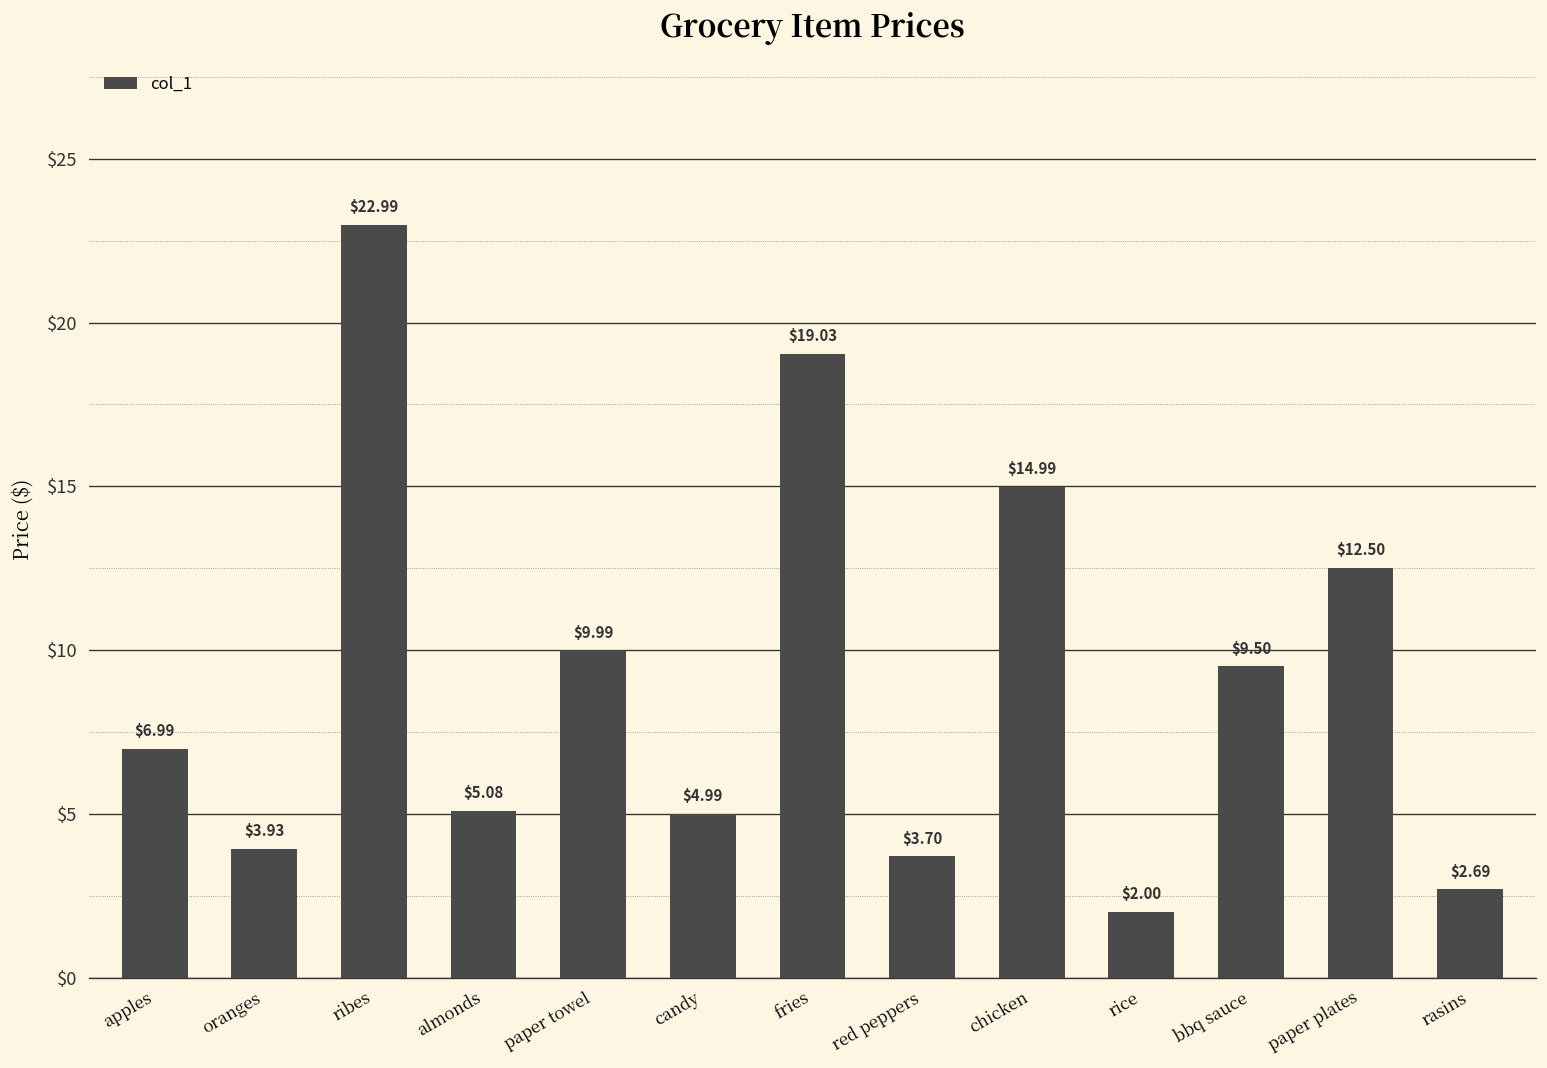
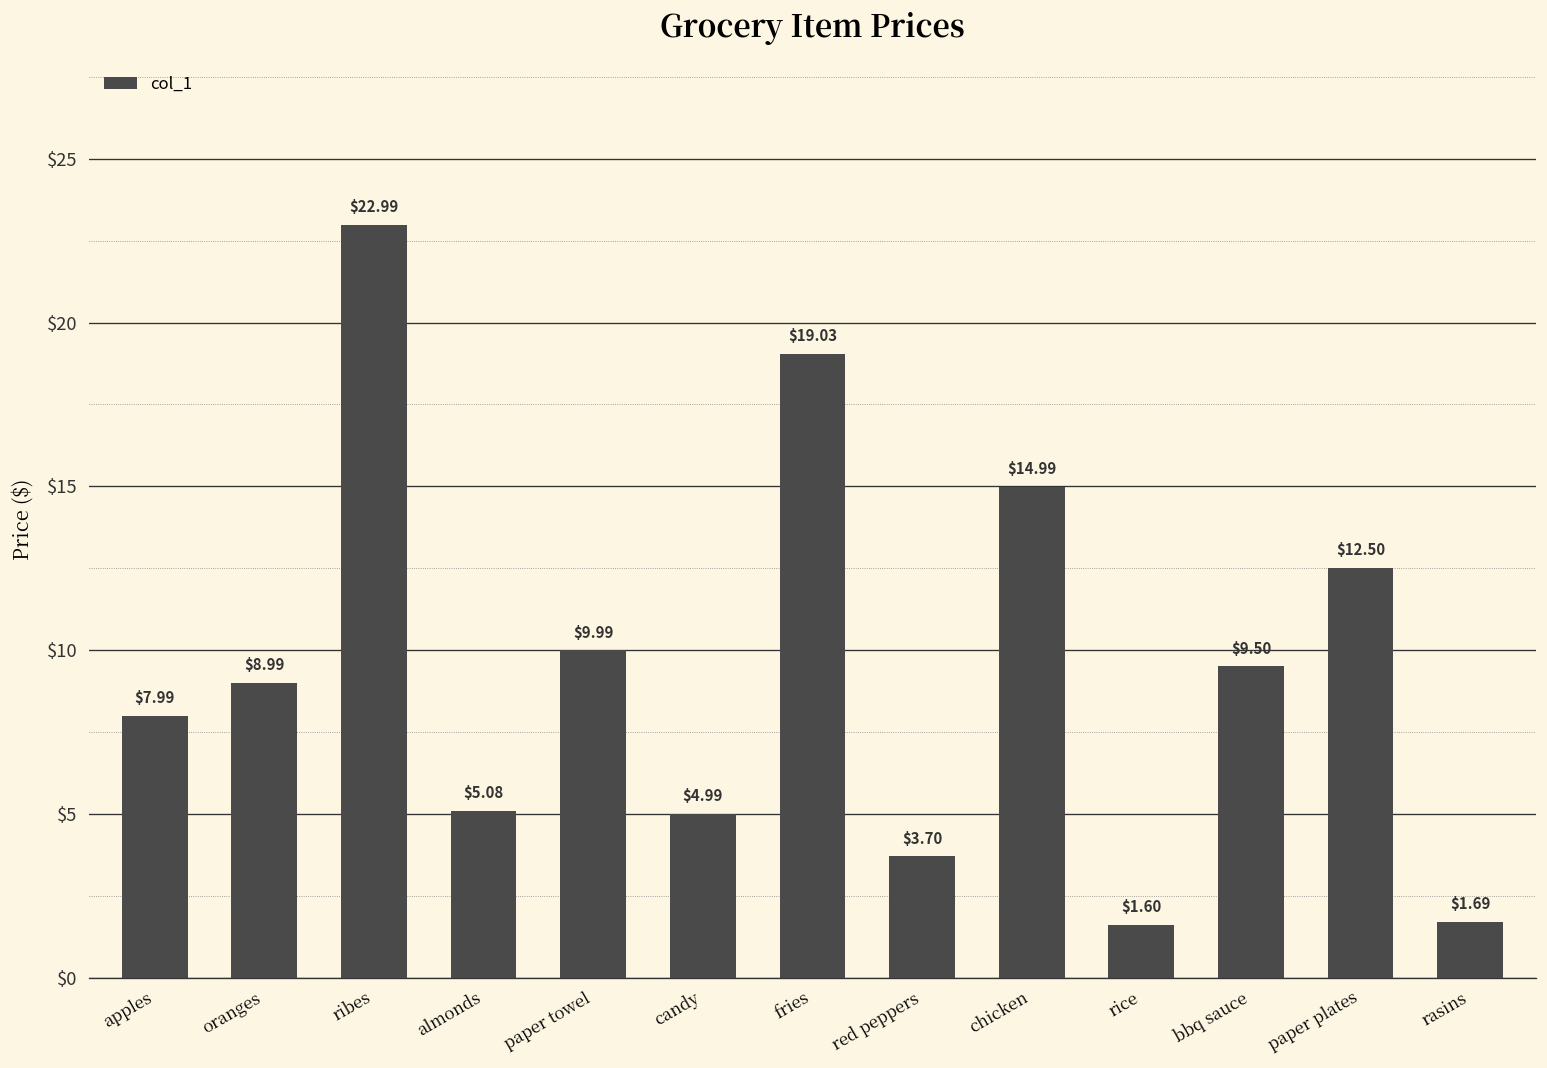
apples: $6.99 -> $7.99
oranges: $3.93 -> $8.99
rice: $2.00 -> $1.60
rasins: $2.69 -> $1.69
